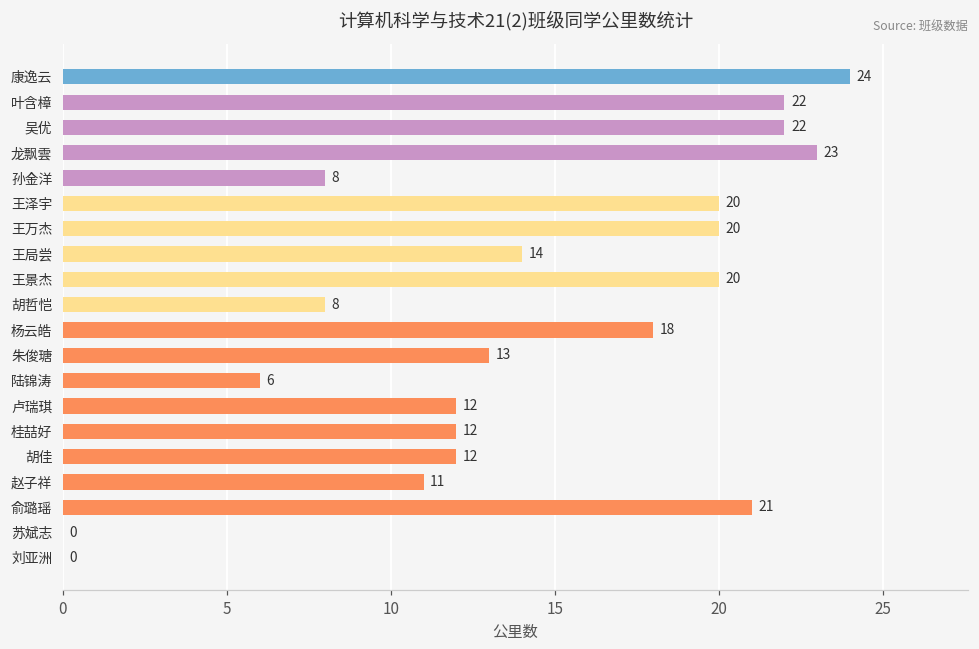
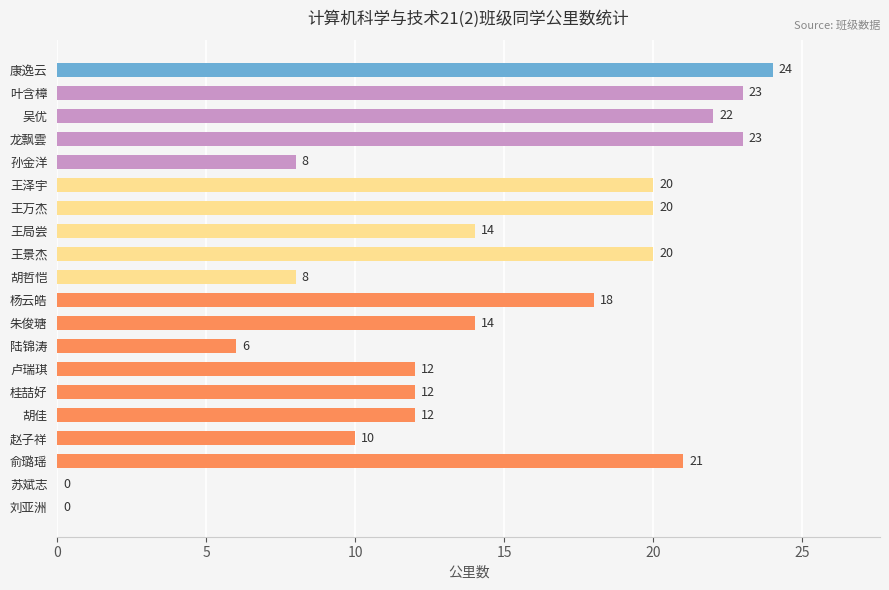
叶含樟: 22 -> 23
朱俊瑭: 13 -> 14
赵子祥: 11 -> 10
